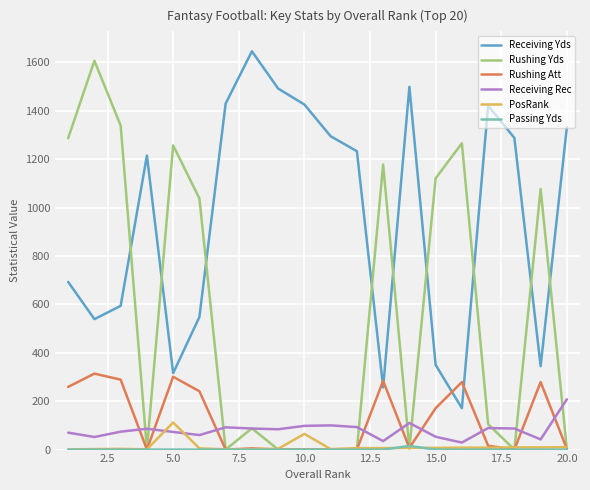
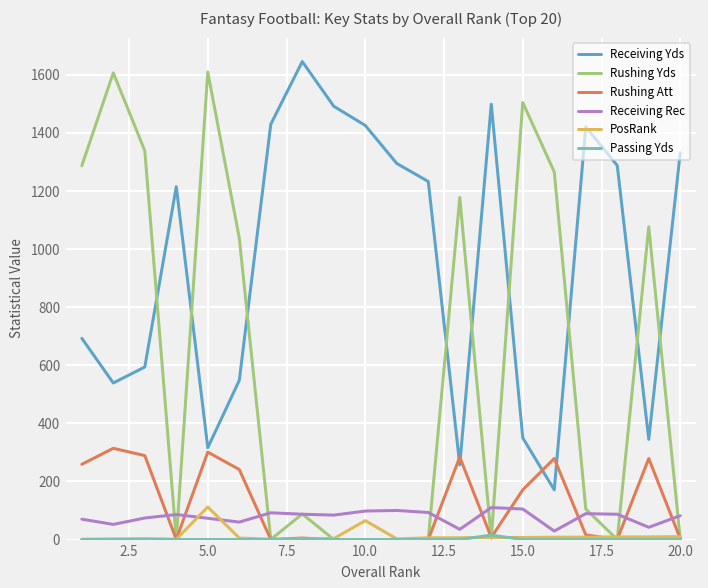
Rushing Yds, 5.0: 1260 -> 1610
Rushing Yds, 15.0: 1120 -> 1510
Receiving Rec, 15.0: 50 -> 110
Receiving Rec, 20.0: 210 -> 80
